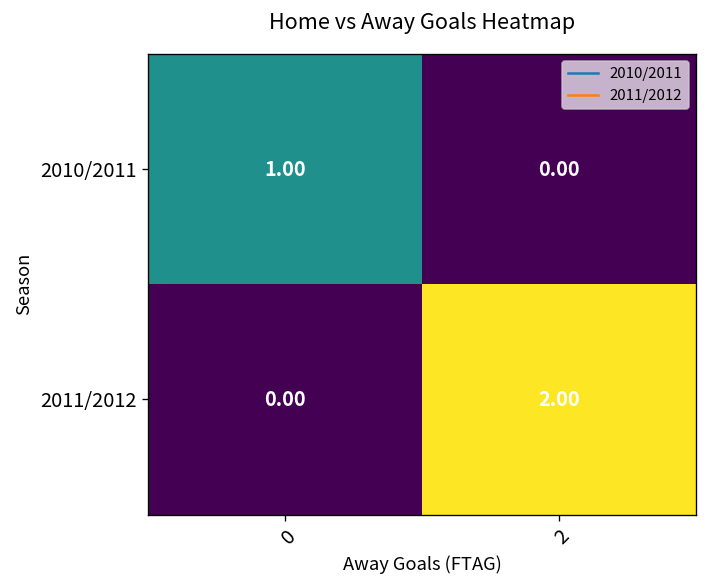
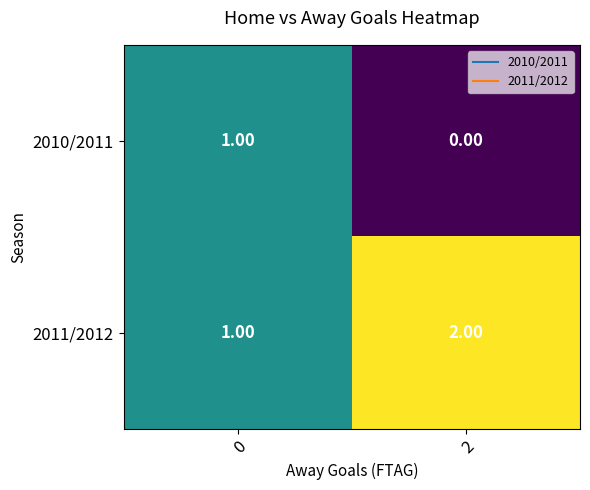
2011/2012, 0: 0.00 -> 1.00
